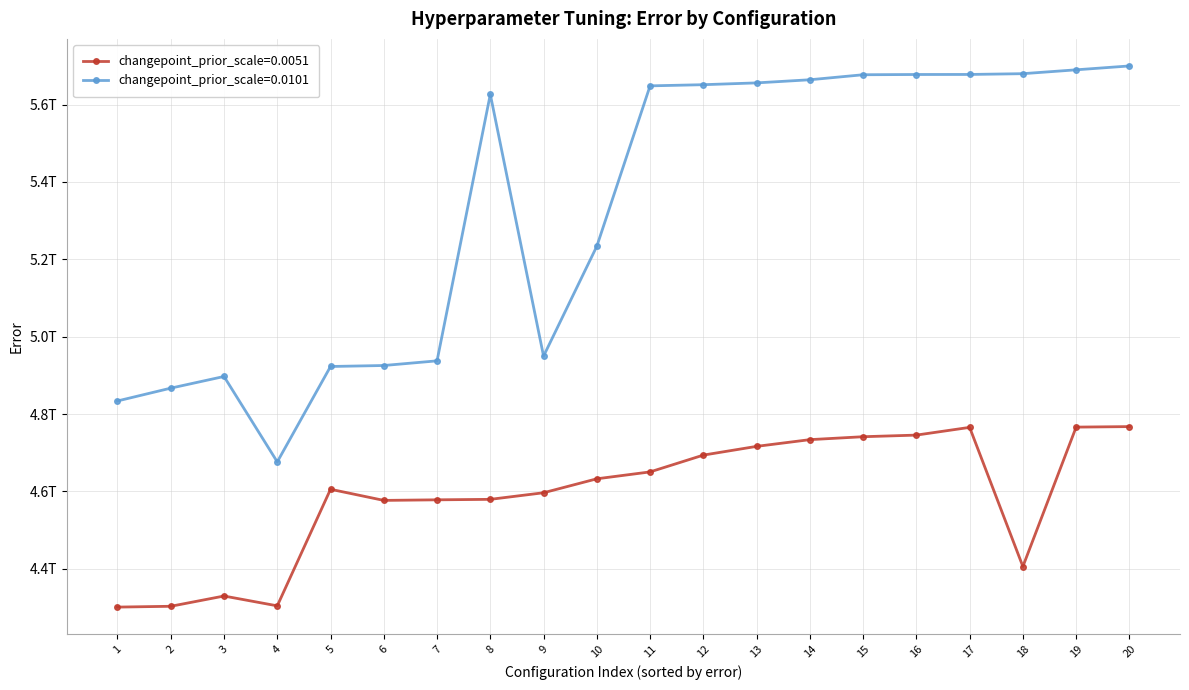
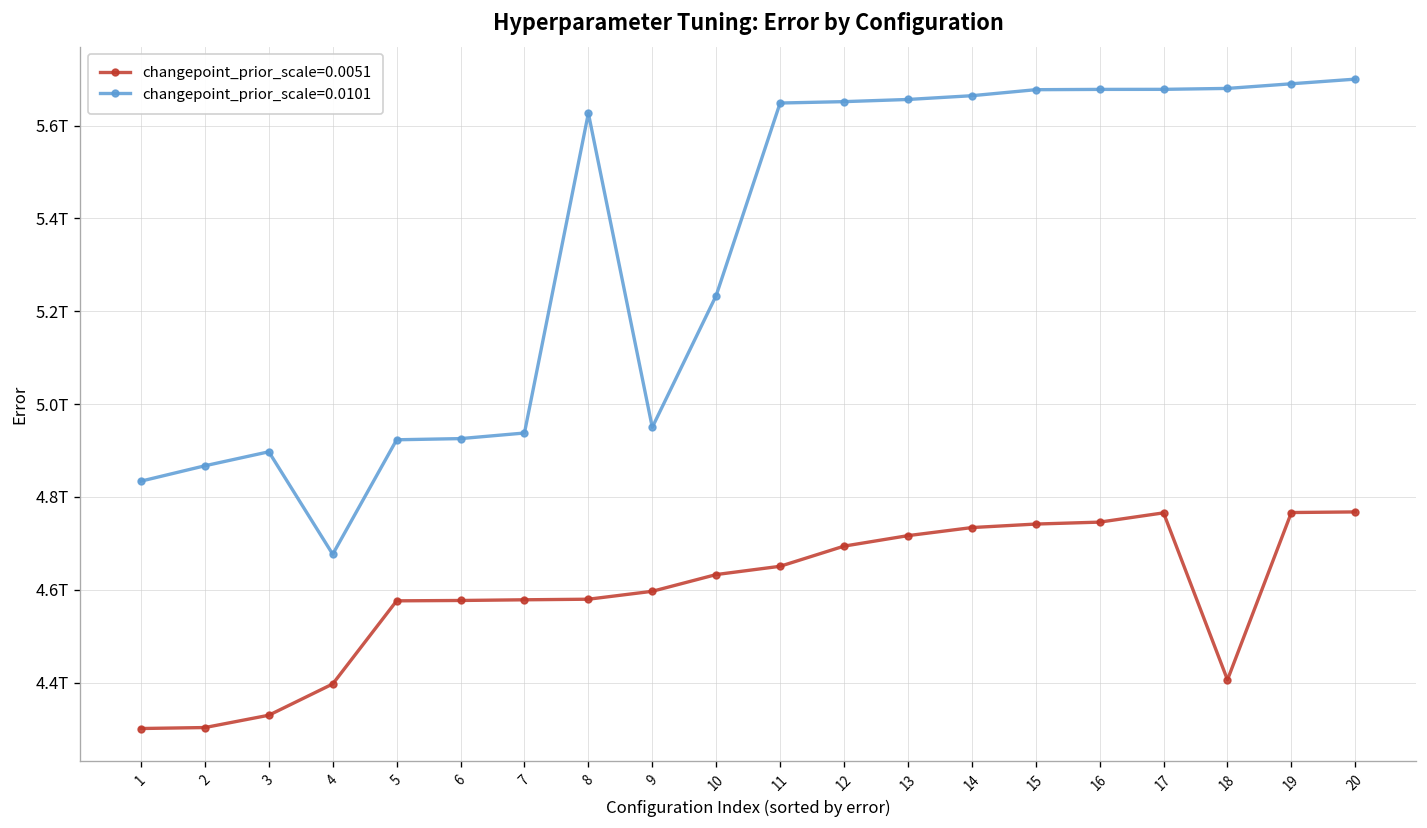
changepoint_prior_scale=0.0051, 4: 4.30T -> 4.40T
changepoint_prior_scale=0.0051, 5: 4.61T -> 4.58T
